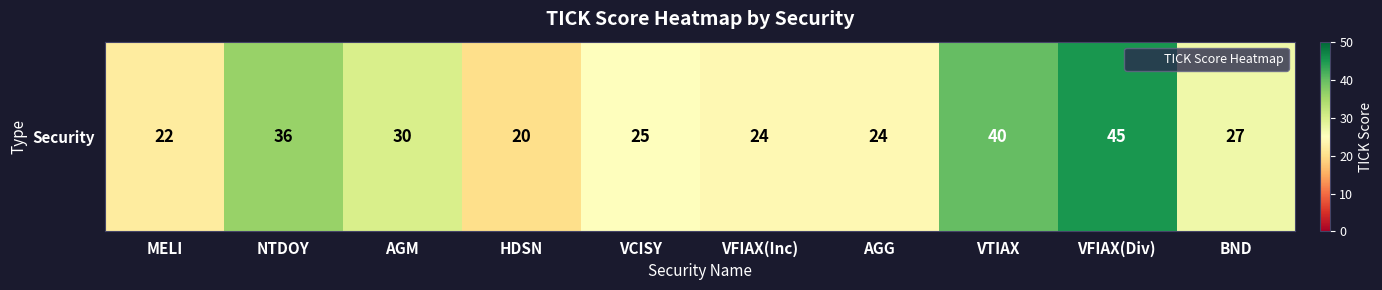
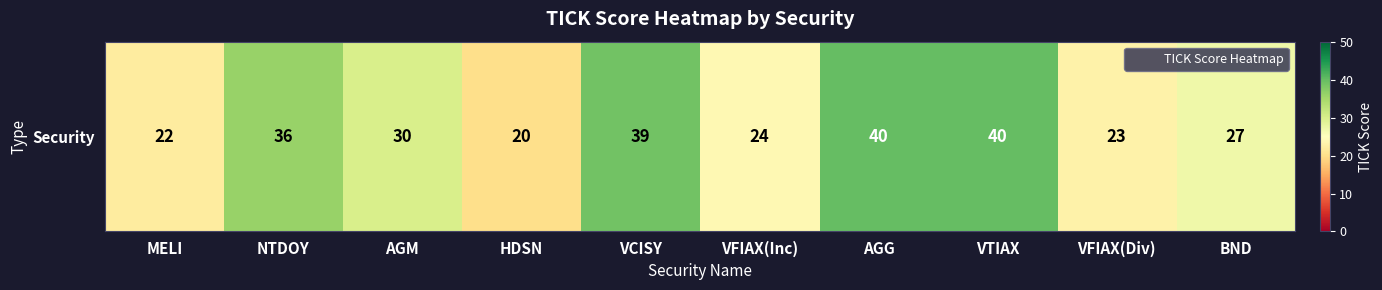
Security, VCISY: 25 -> 39
Security, AGG: 24 -> 40
Security, VFIAX(Div): 45 -> 23
